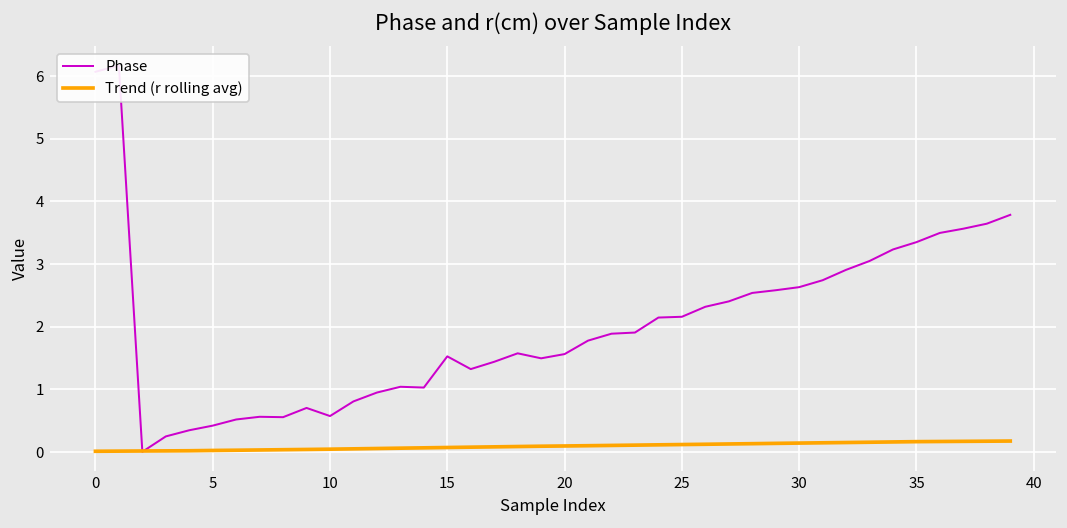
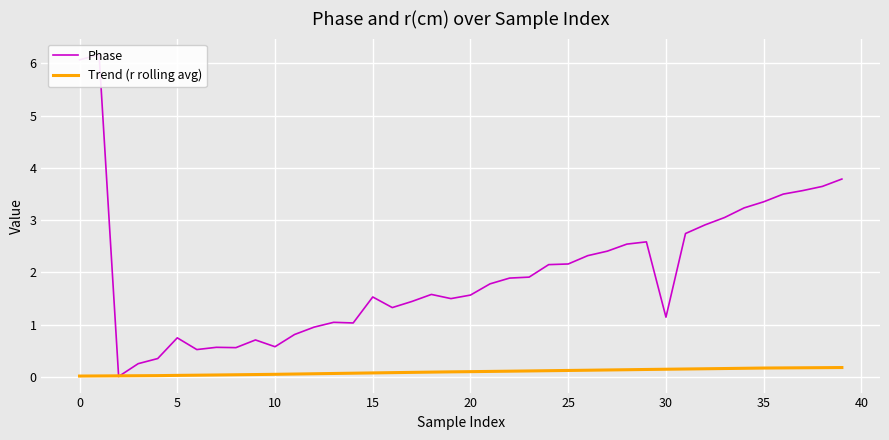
Phase, 5: 0.4 -> 0.7
Phase, 30: 2.6 -> 1.1
